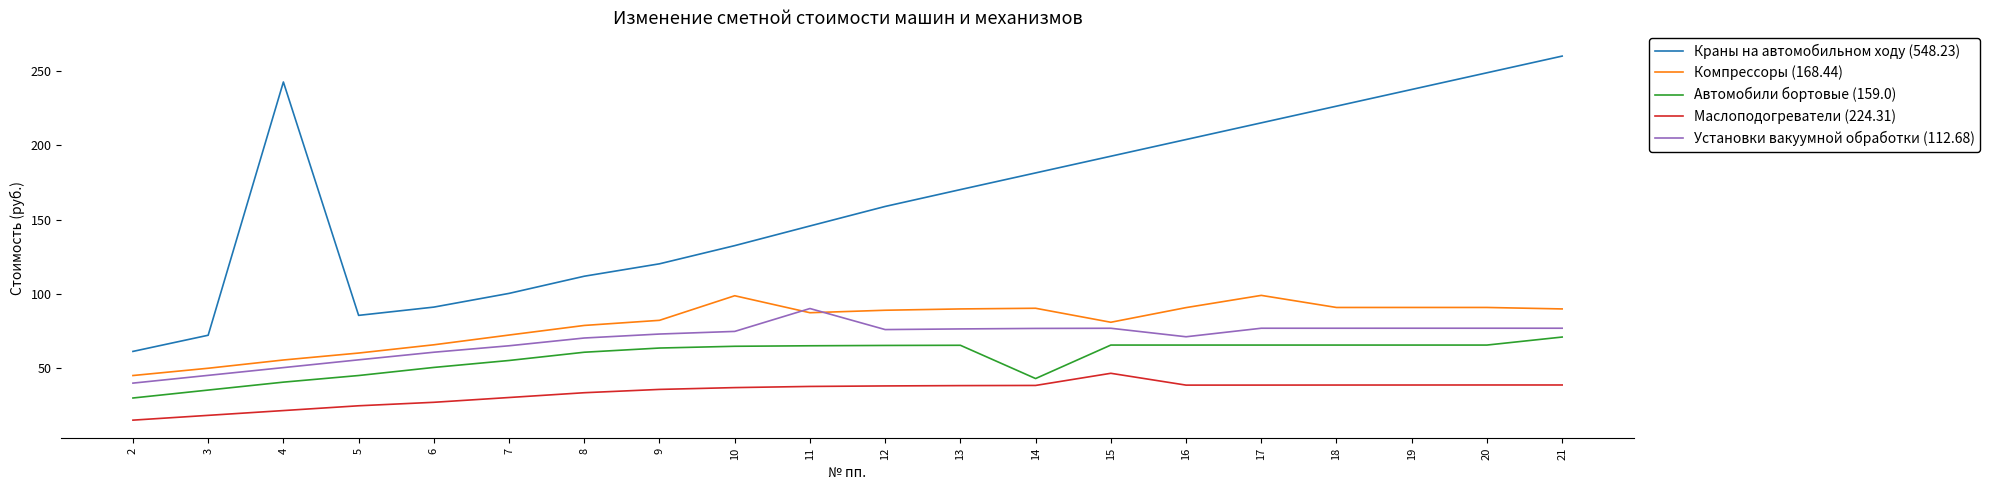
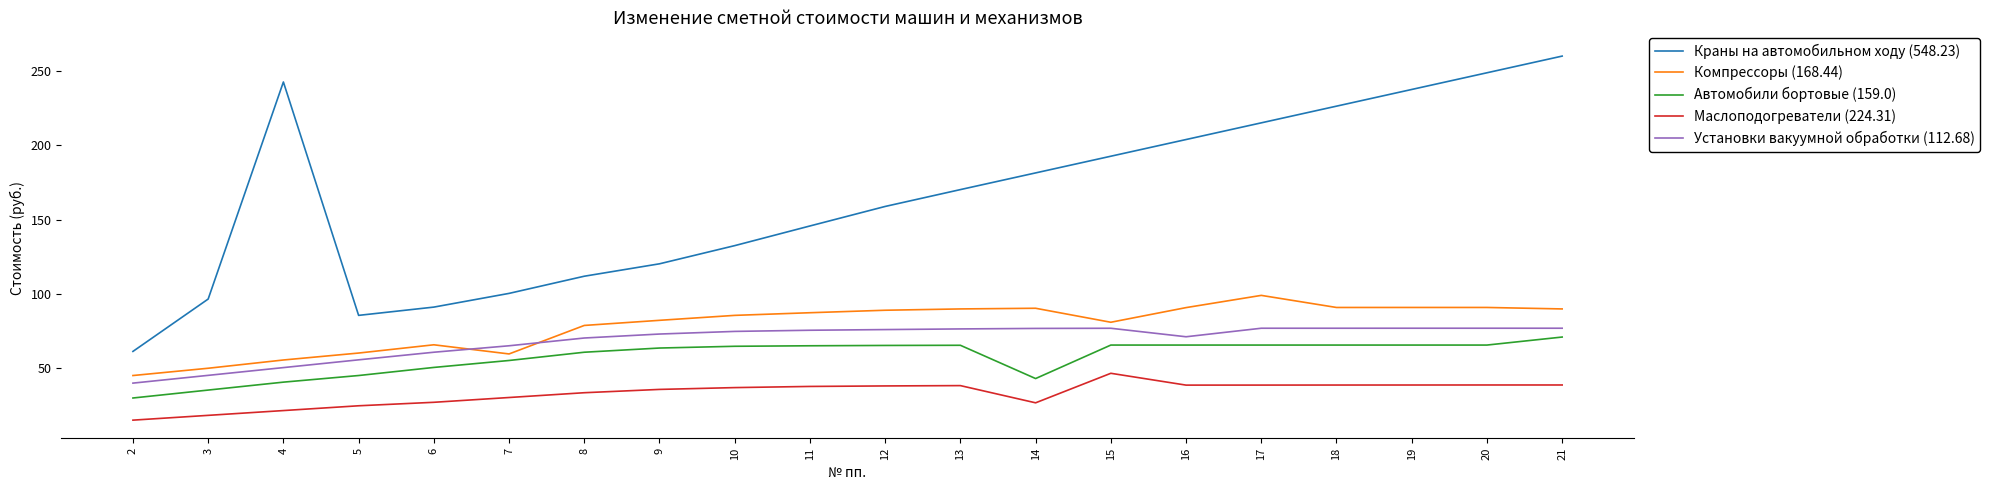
Краны на автомобильном ходу (548.23), 3: 72 -> 97
Компрессоры (168.44), 7: 72 -> 60
Компрессоры (168.44), 10: 99 -> 86
Установки вакуумной обработки (112.68), 11: 90 -> 76
Маслоподогреватели (224.31), 14: 39 -> 27
